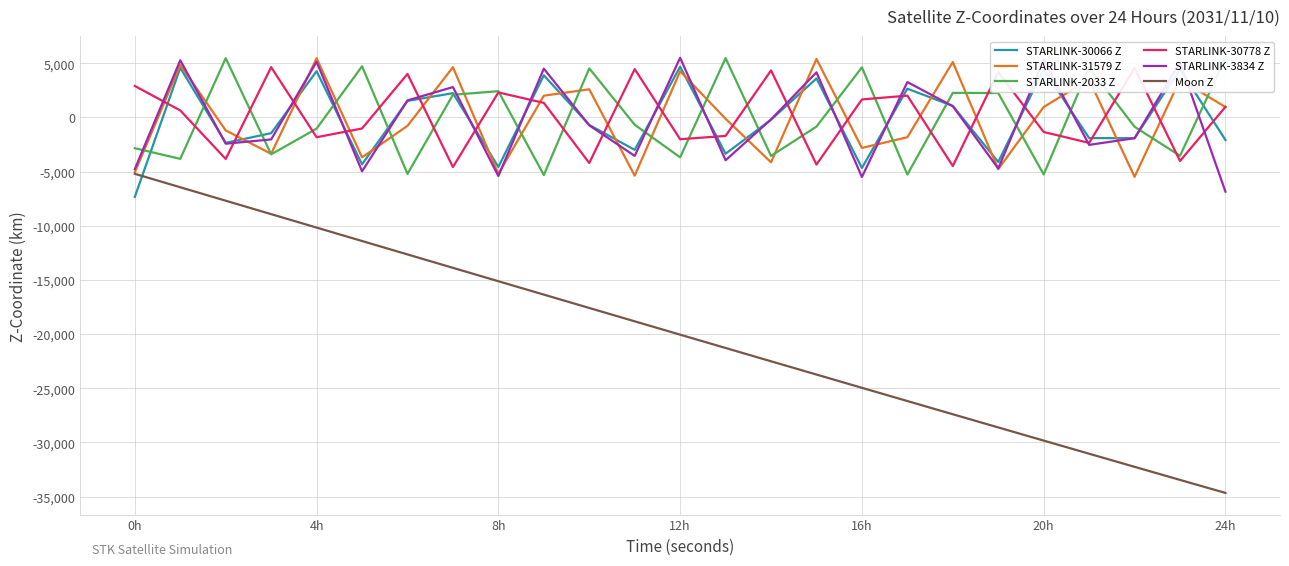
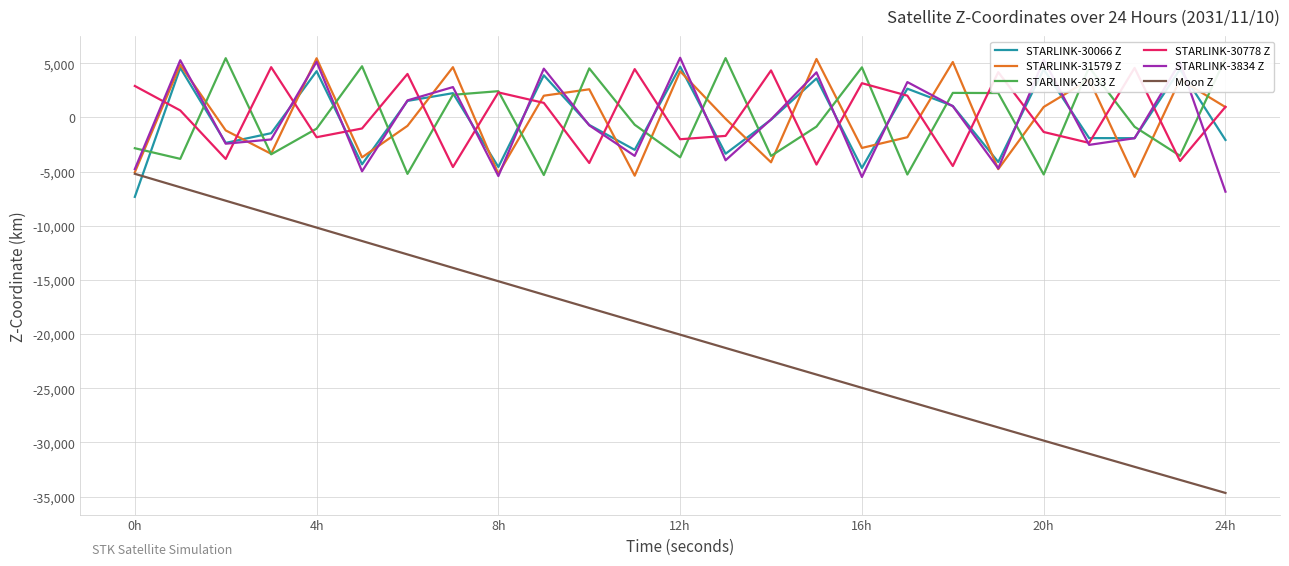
STARLINK-30778 Z, 16h: 1,700 -> 3,200
